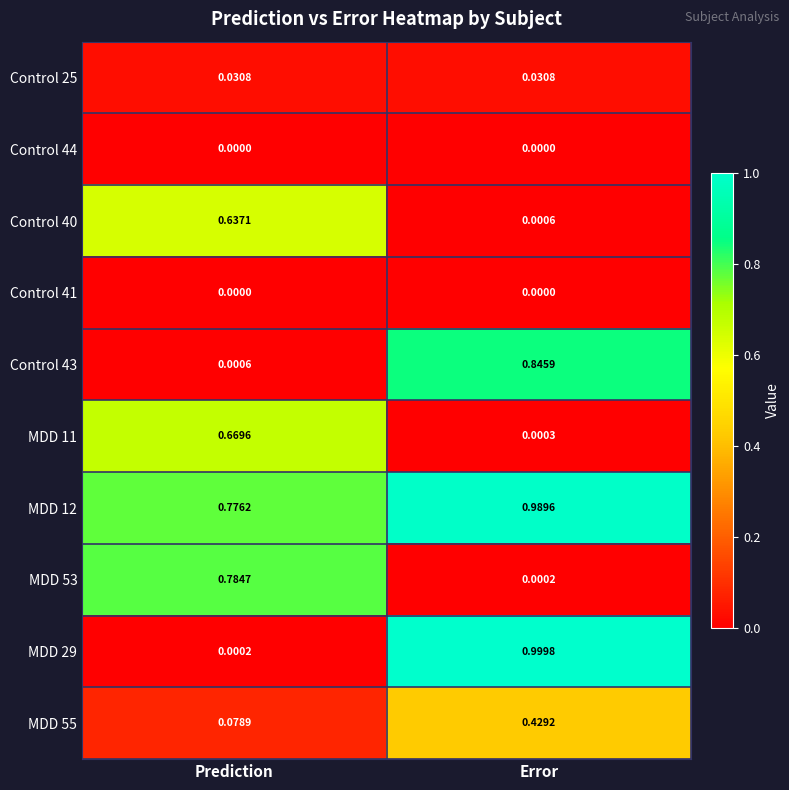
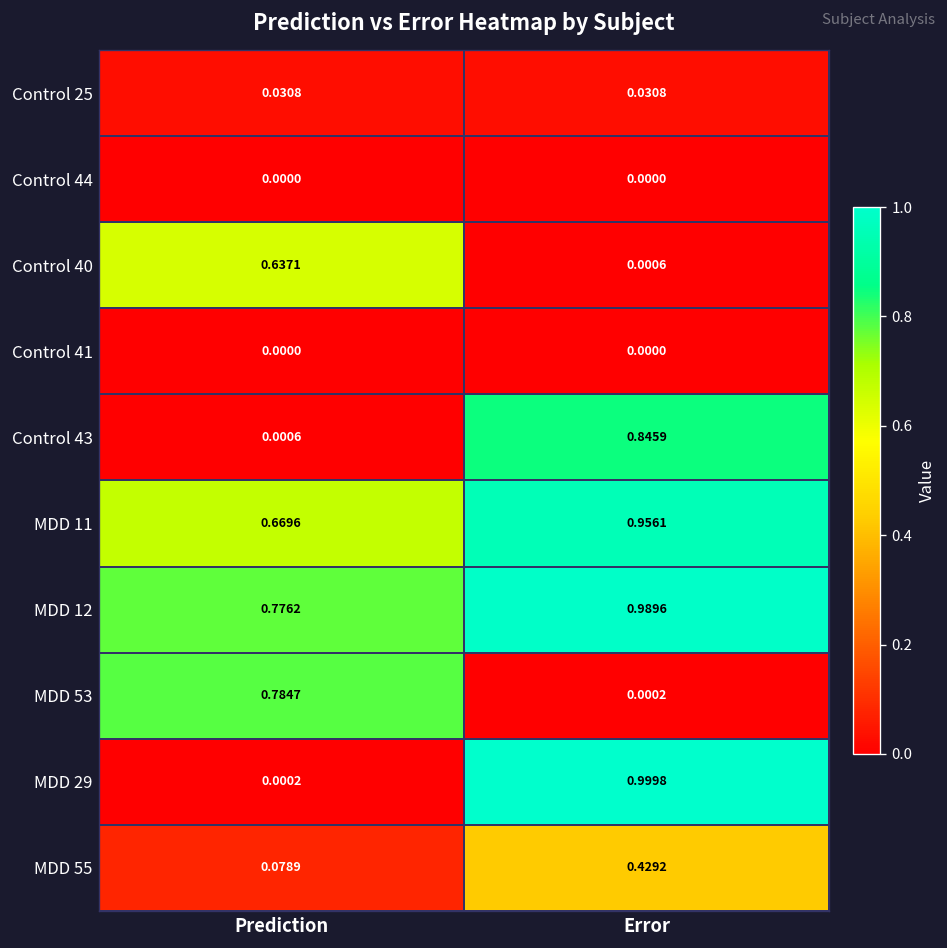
MDD 11, Error: 0.0003 -> 0.9561
